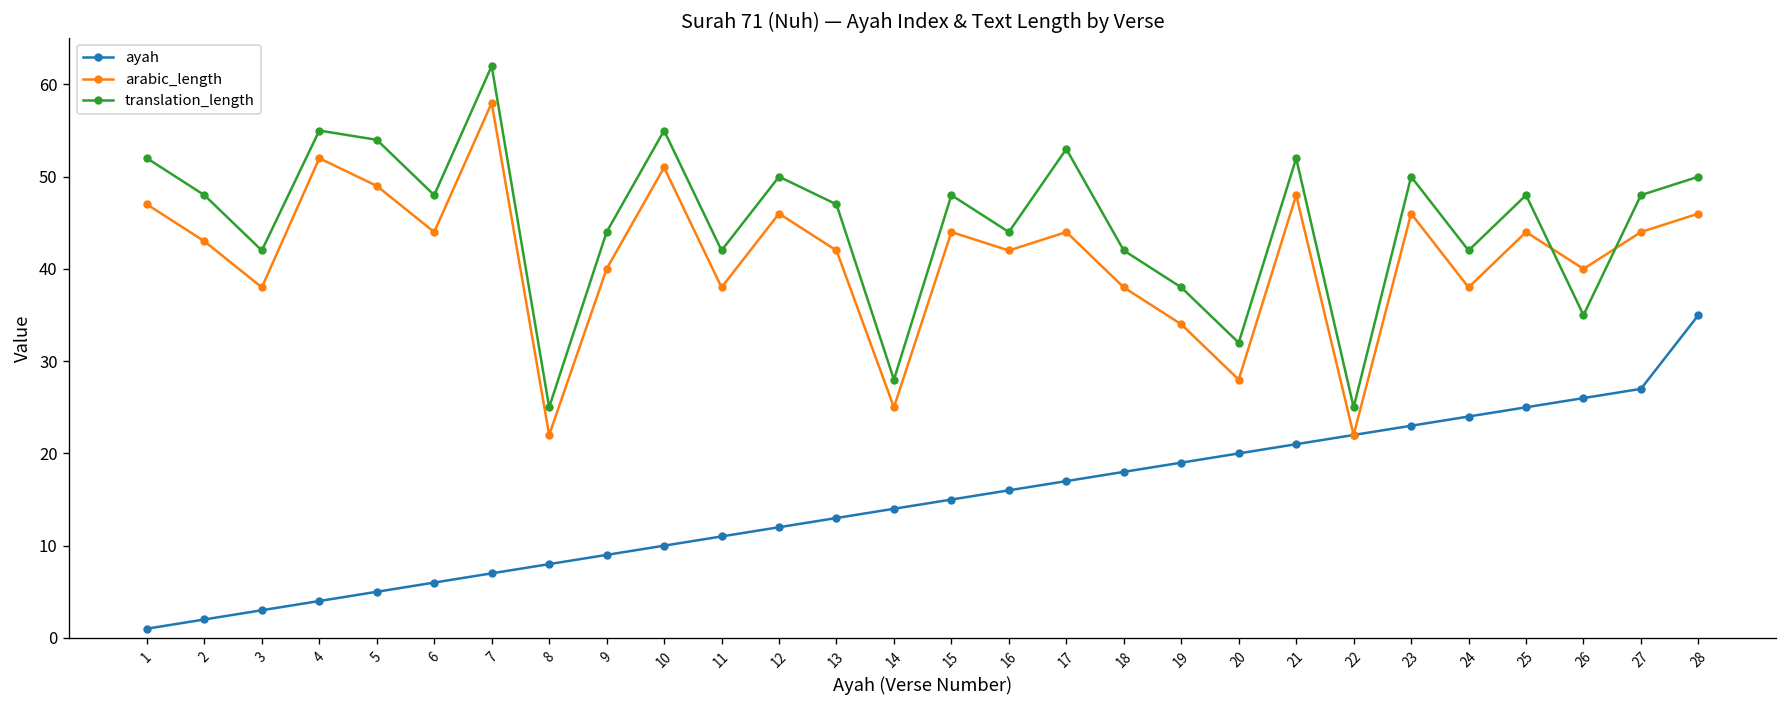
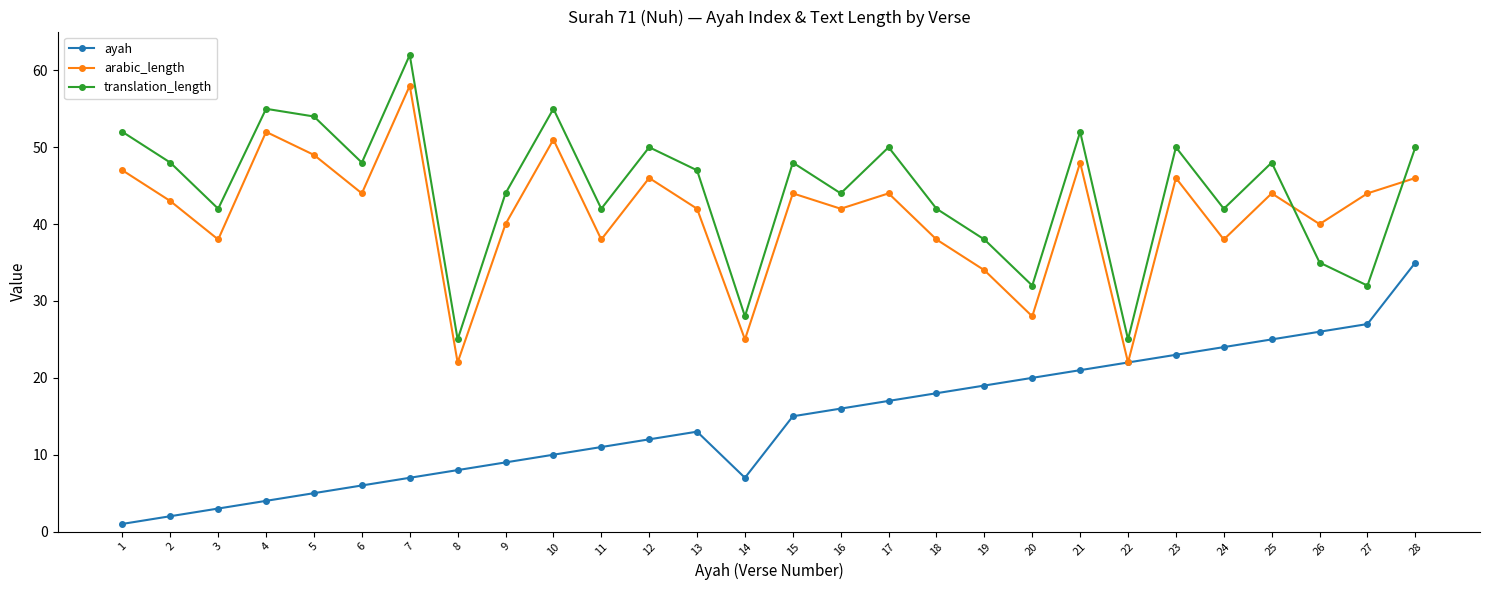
ayah, 14: 14 -> 7
translation_length, 17: 53 -> 50
translation_length, 27: 48 -> 32
